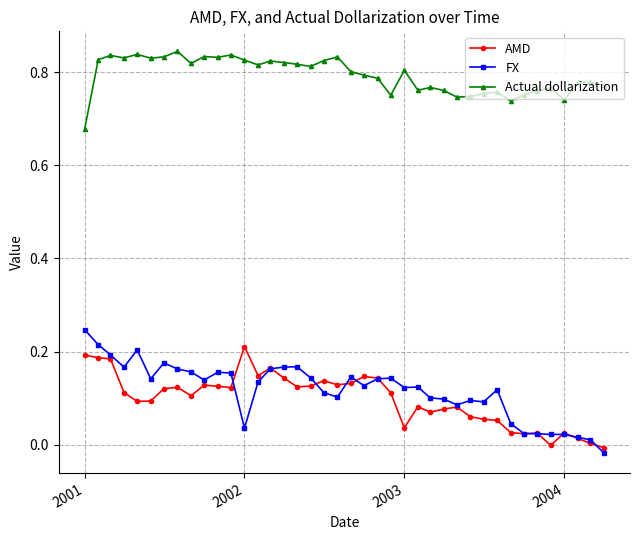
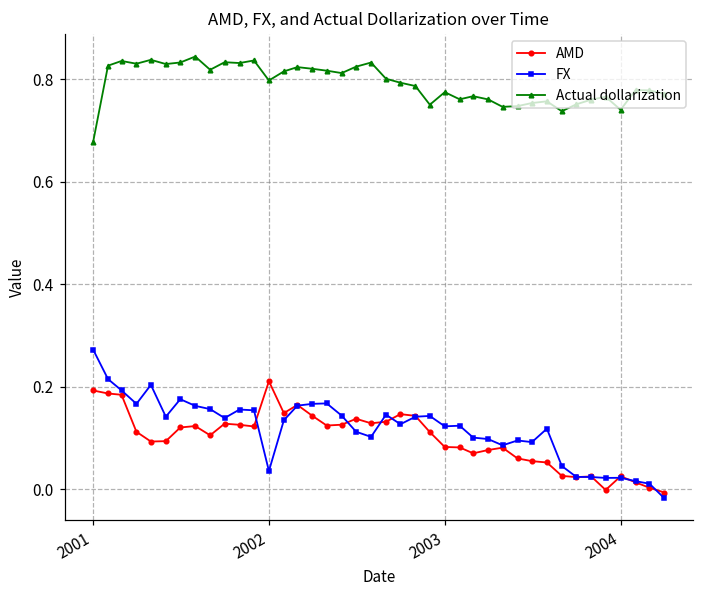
FX, 2001: 0.25 -> 0.27
Actual dollarization, 2002: 0.83 -> 0.80
AMD, 2003: 0.04 -> 0.08
Actual dollarization, 2003: 0.80 -> 0.78
